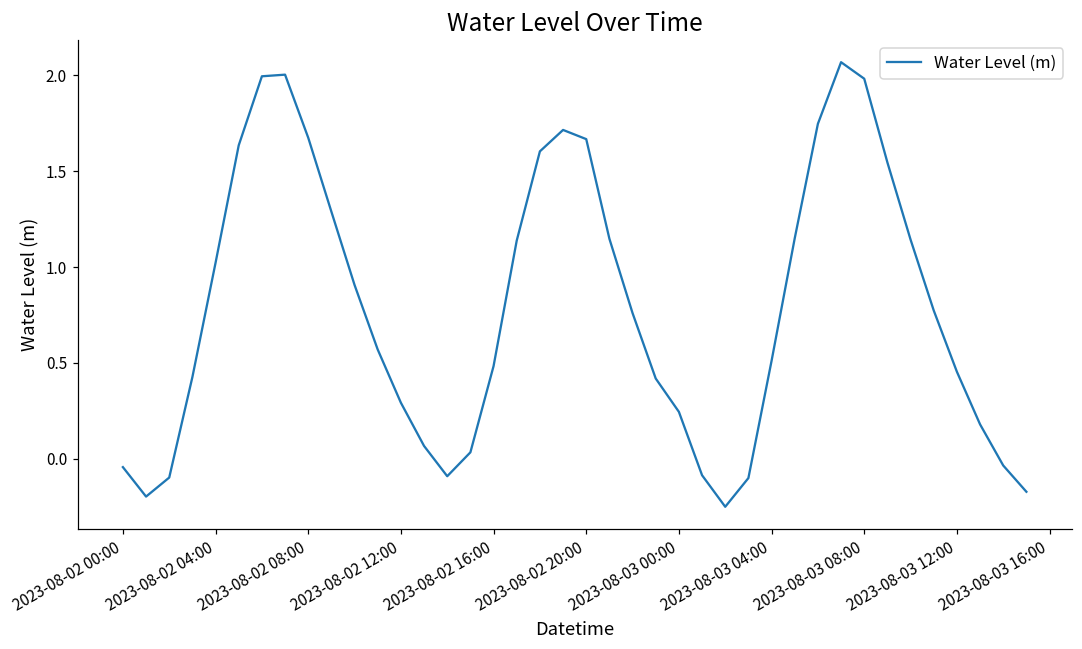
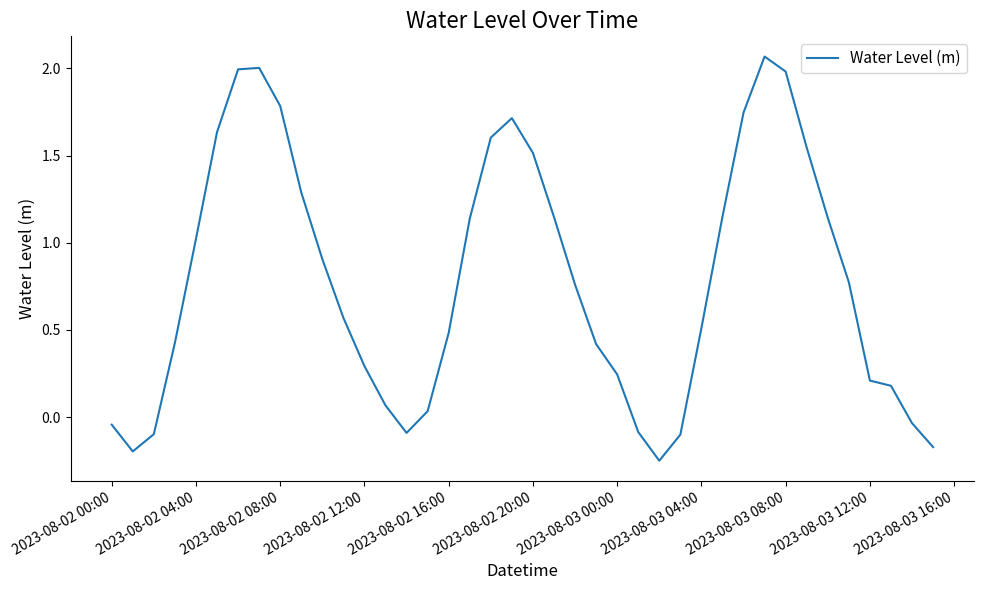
2023-08-02 08:00: 1.67 -> 1.78
2023-08-02 20:00: 1.67 -> 1.51
2023-08-03 12:00: 0.45 -> 0.21
